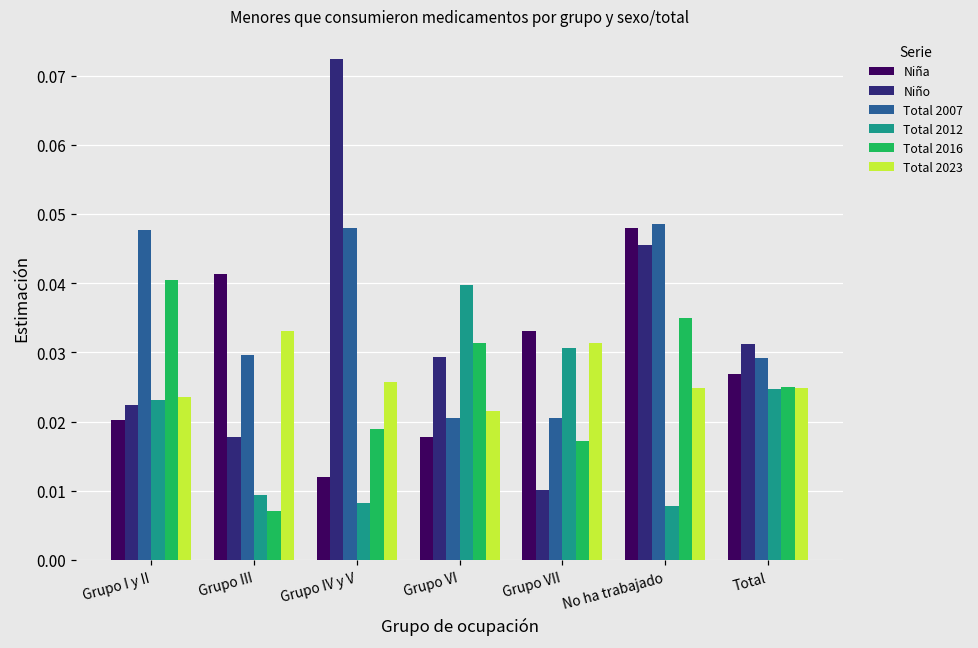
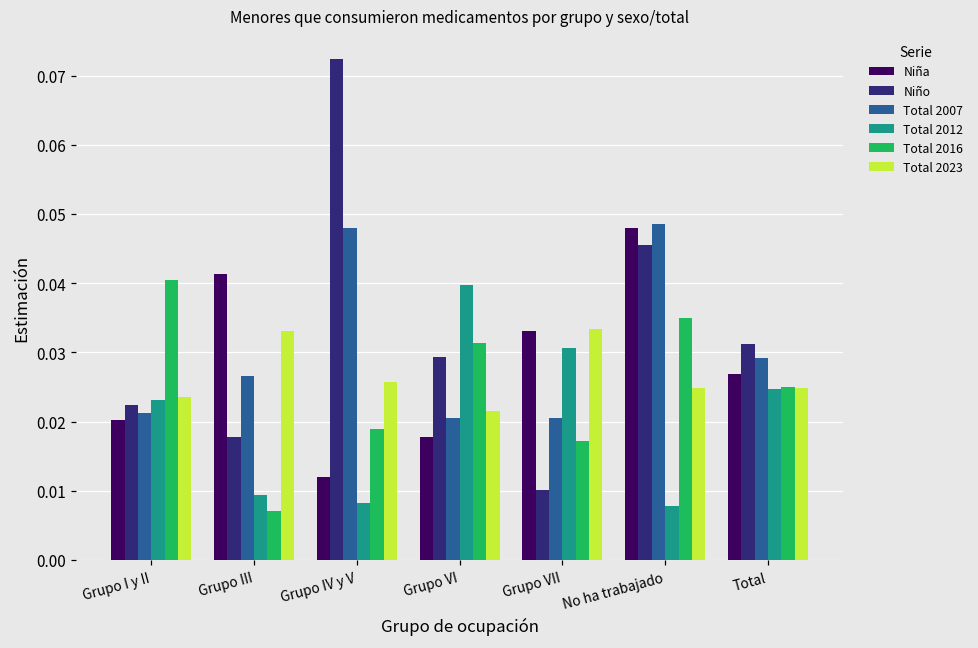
Total 2007, Grupo I y II: 0.048 -> 0.021
Total 2007, Grupo III: 0.030 -> 0.027
Total 2023, Grupo VII: 0.031 -> 0.033
